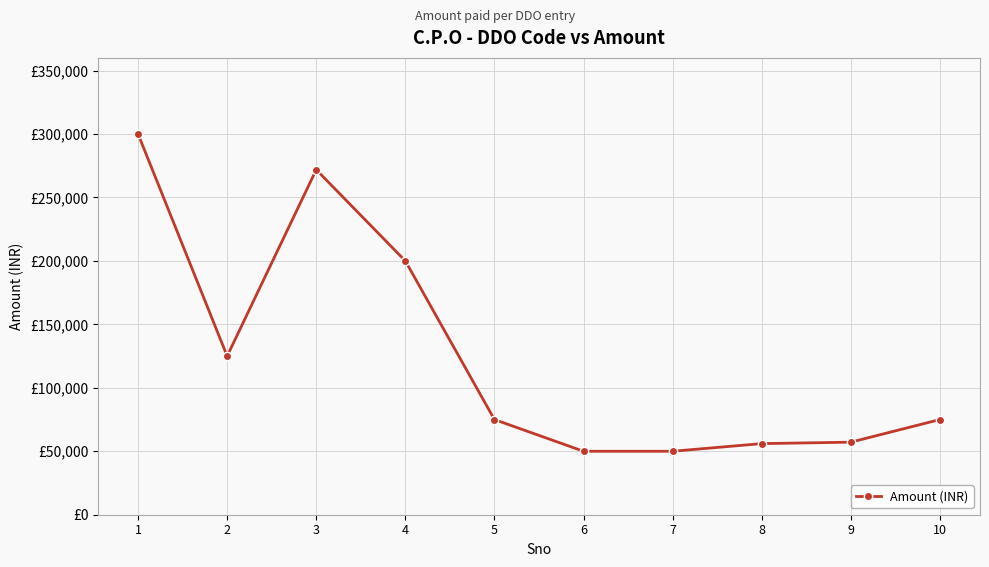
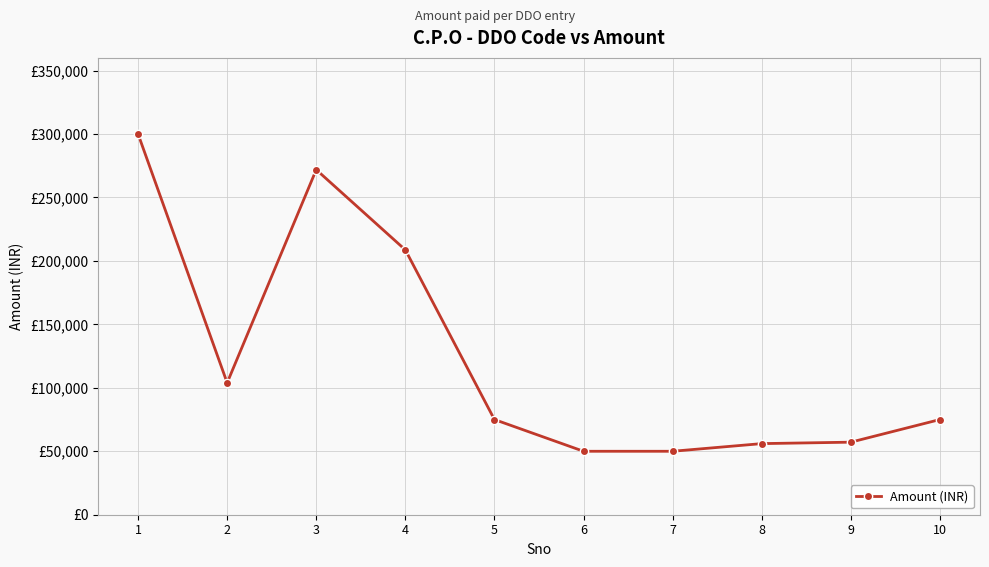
2: £125,000 -> £104,000
4: £200,000 -> £209,000
